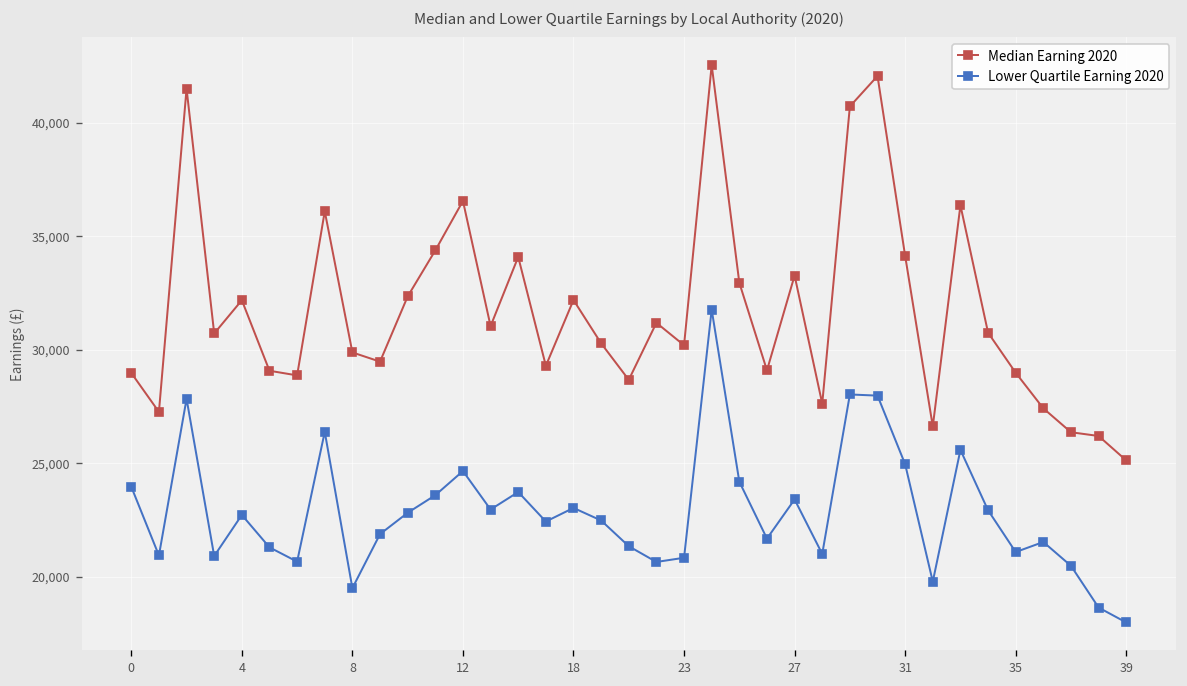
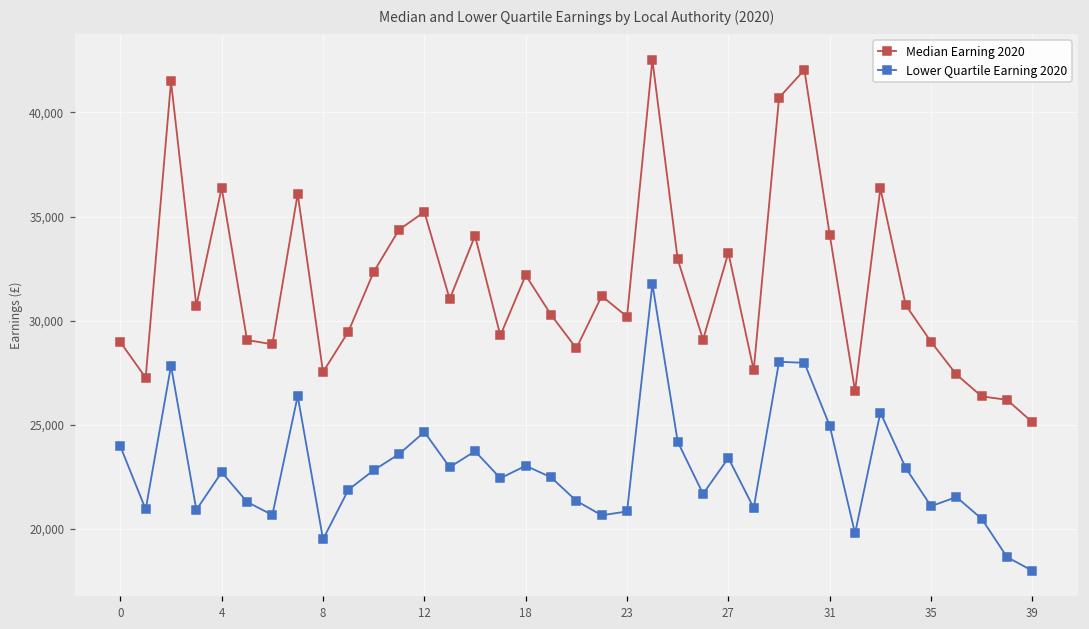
Median Earning 2020, 4: 32,200 -> 36,400
Median Earning 2020, 8: 29,900 -> 27,500
Median Earning 2020, 12: 36,500 -> 35,200
